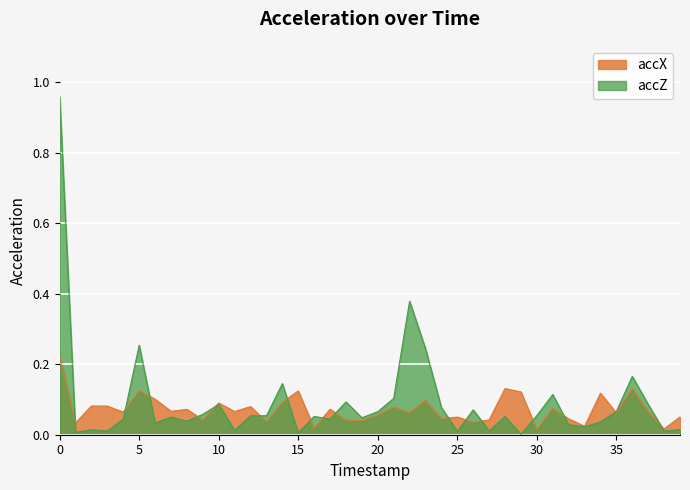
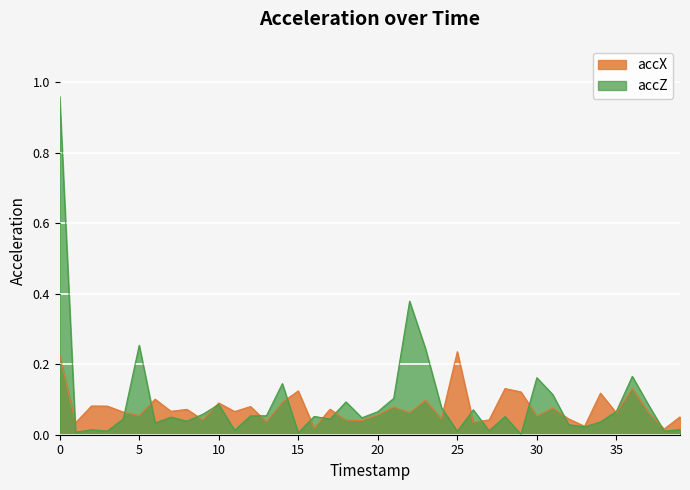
accX, 5: 0.13 -> 0.05
accX, 25: 0.05 -> 0.24
accX, 30: 0.01 -> 0.05
accZ, 30: 0.05 -> 0.16
